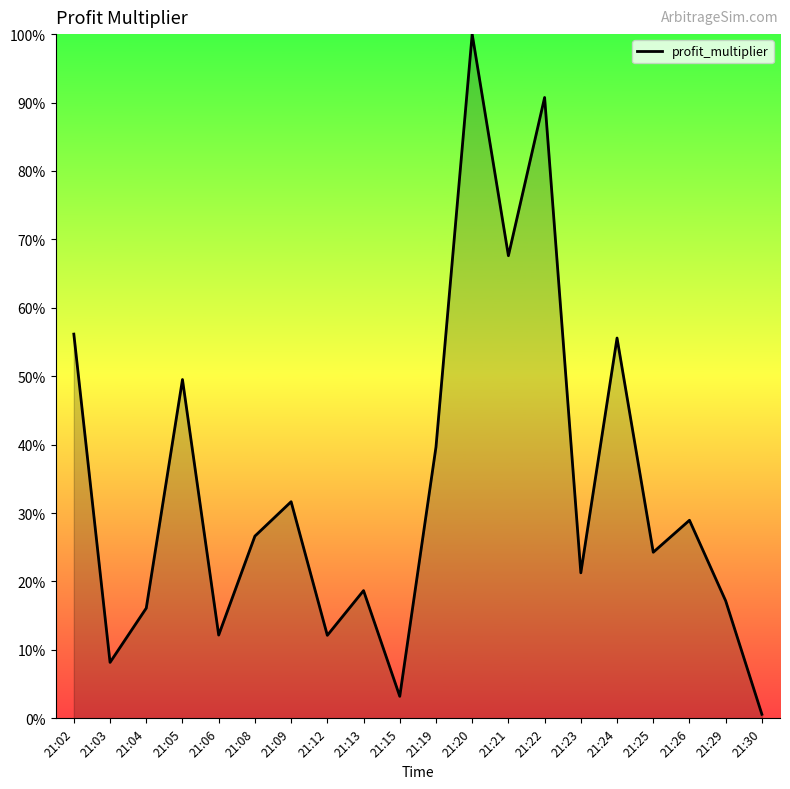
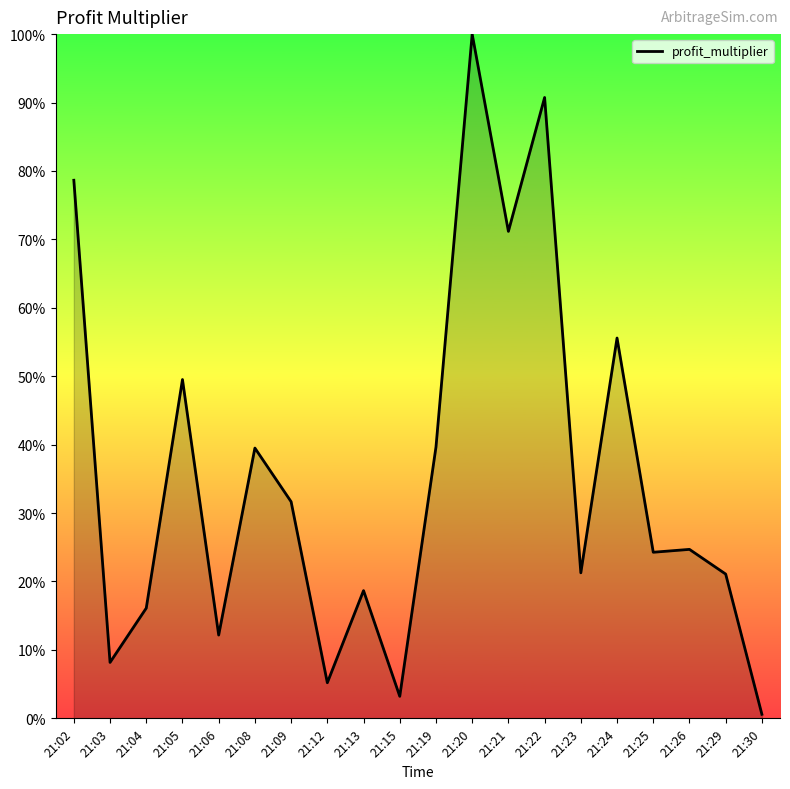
21:02: 56% -> 79%
21:08: 27% -> 40%
21:12: 12% -> 5%
21:21: 68% -> 71%
21:26: 29% -> 25%
21:29: 17% -> 21%
